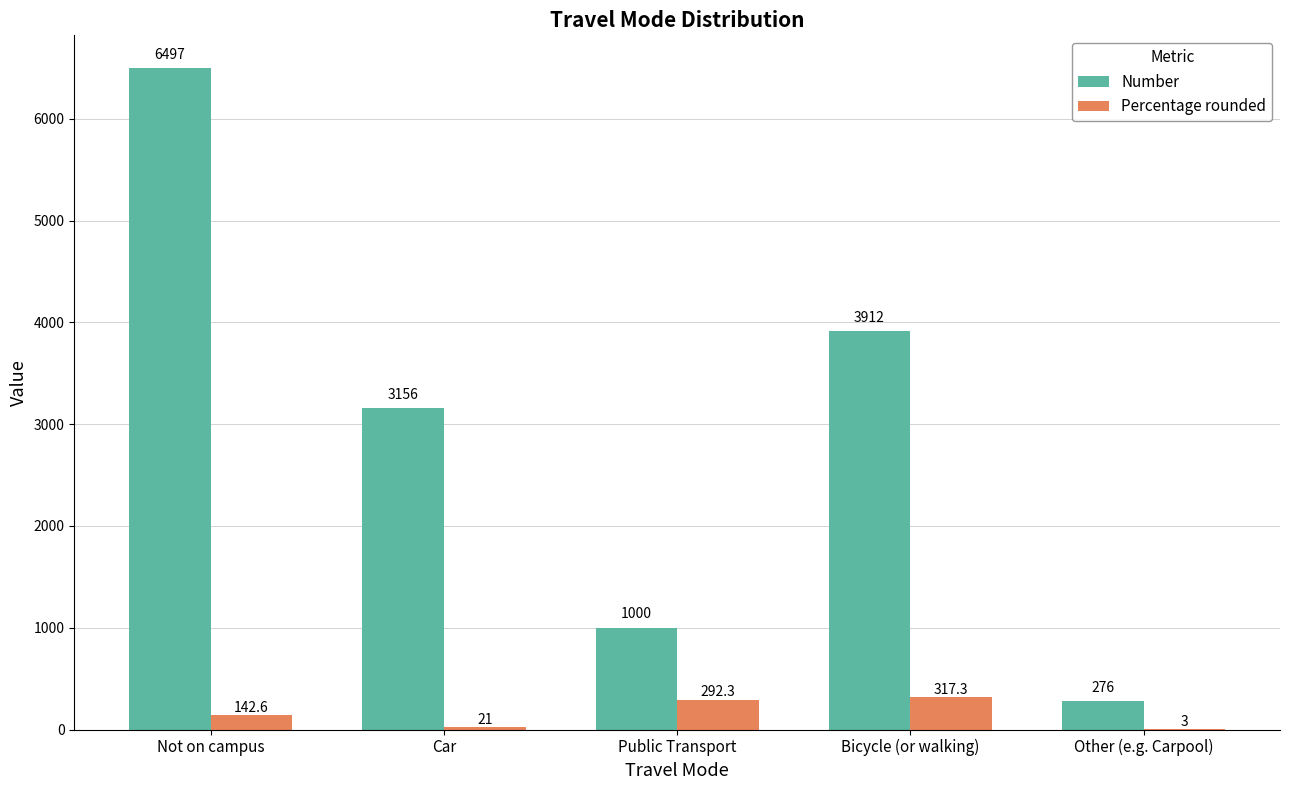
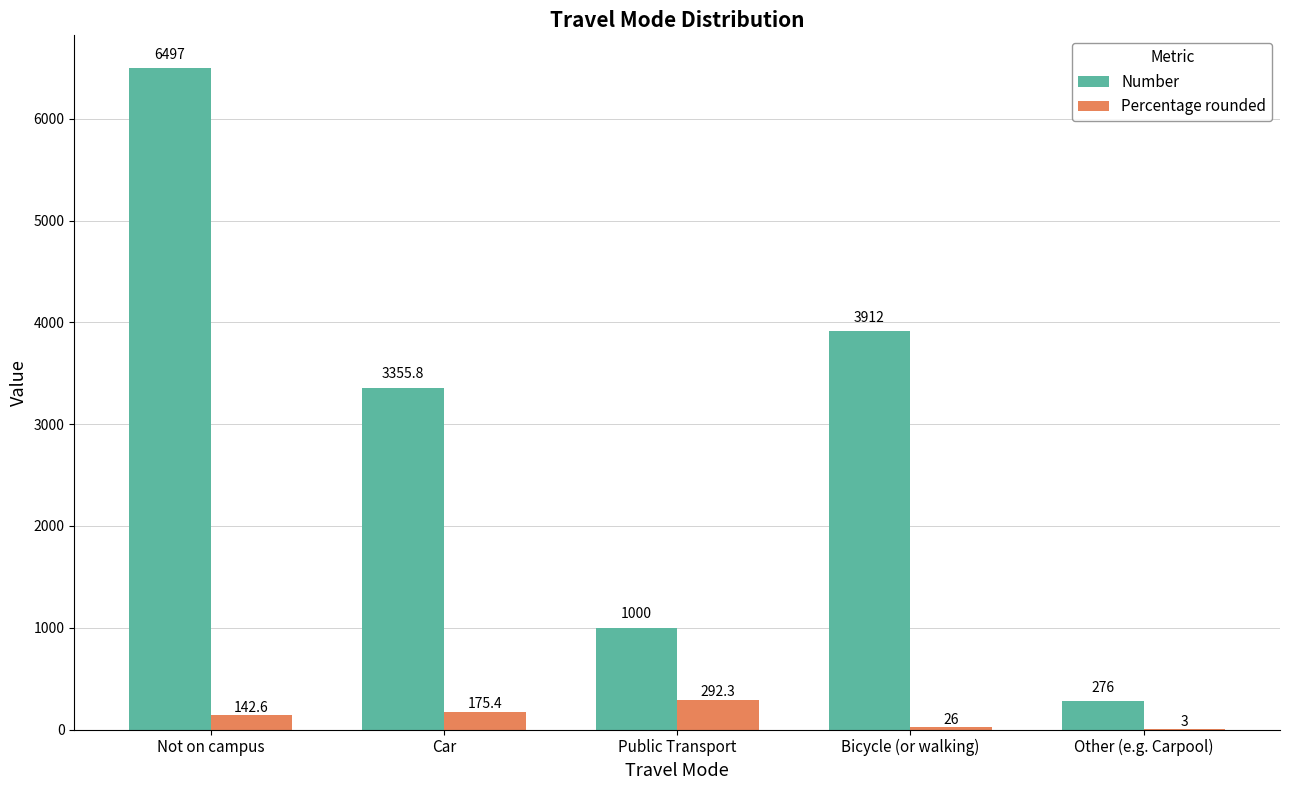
Number, Car: 3156 -> 3355.8
Percentage rounded, Car: 21 -> 175.4
Percentage rounded, Bicycle (or walking): 317.3 -> 26
